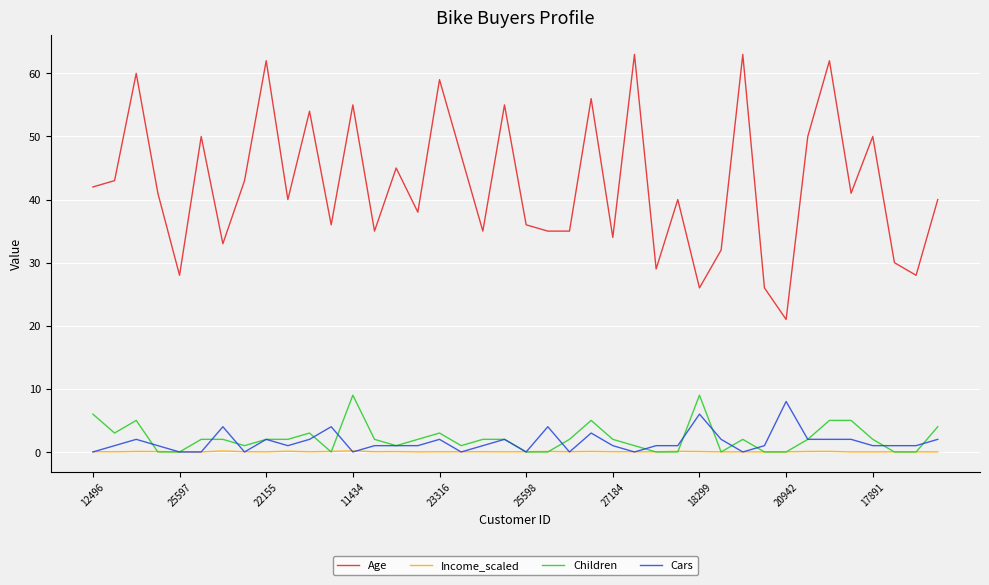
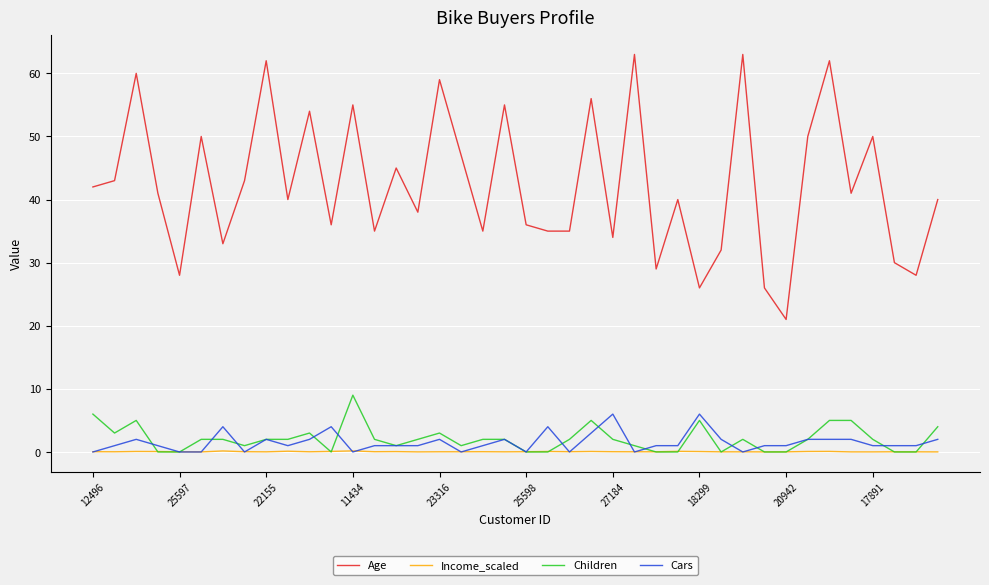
Cars, 27184: 1 -> 6
Children, 18299: 9 -> 5
Cars, 20942: 8 -> 1
